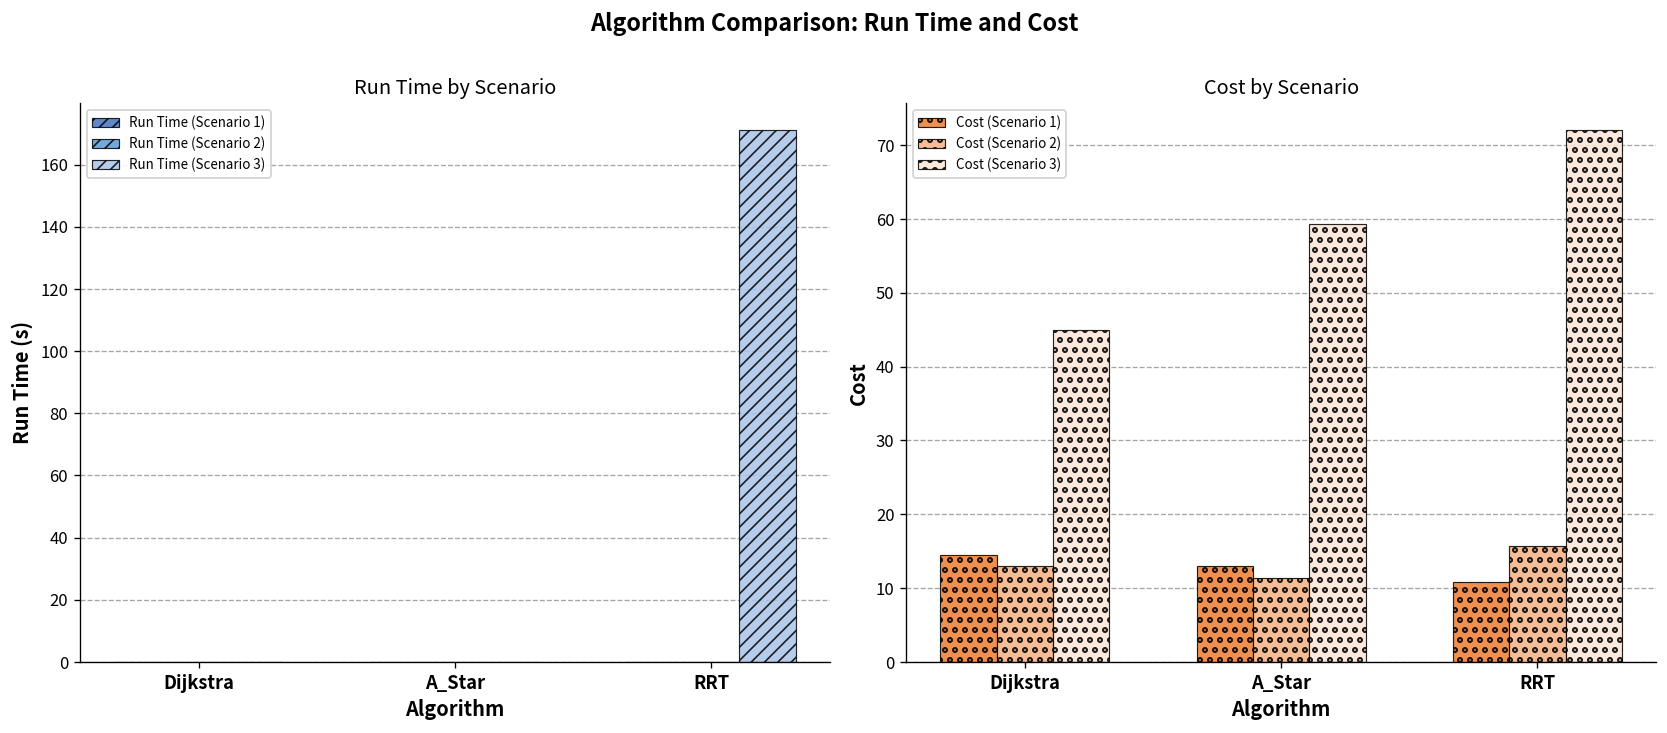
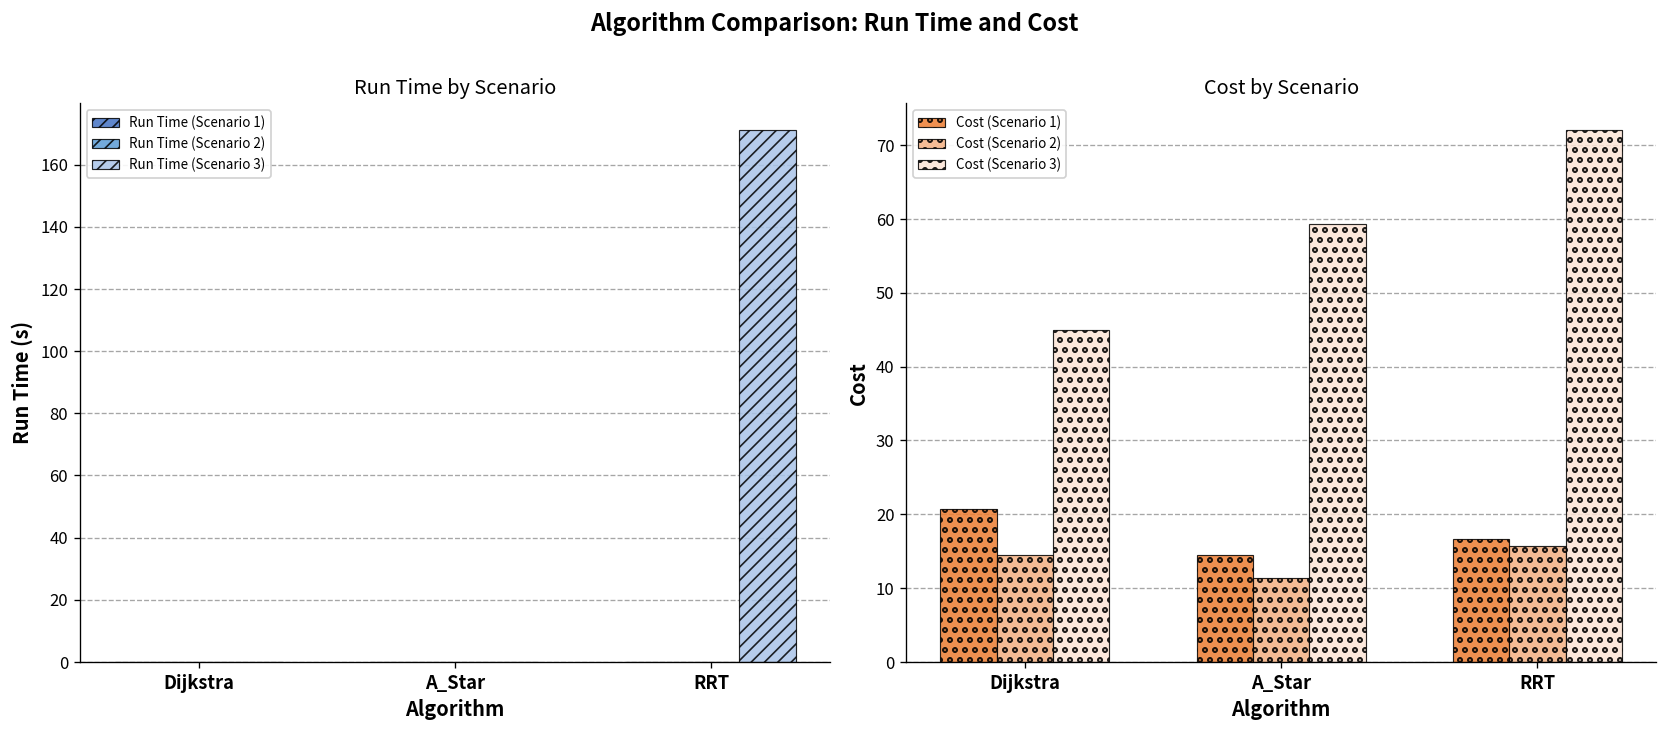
Cost by Scenario, Cost (Scenario 1), Dijkstra: 14 -> 21
Cost by Scenario, Cost (Scenario 2), Dijkstra: 13 -> 14
Cost by Scenario, Cost (Scenario 1), A_Star: 13 -> 14
Cost by Scenario, Cost (Scenario 1), RRT: 11 -> 17
